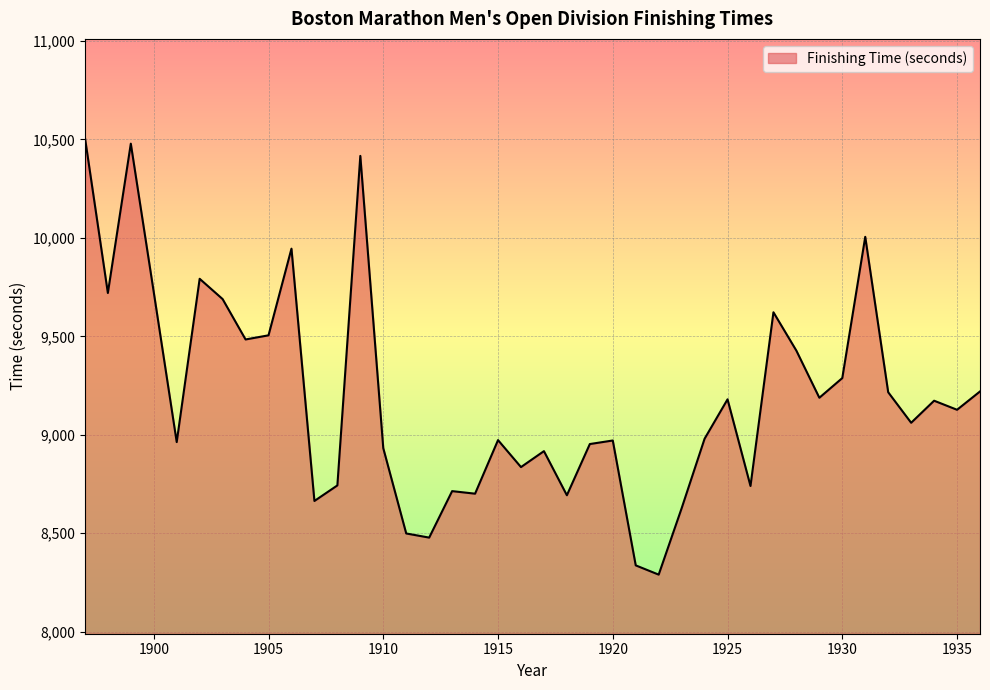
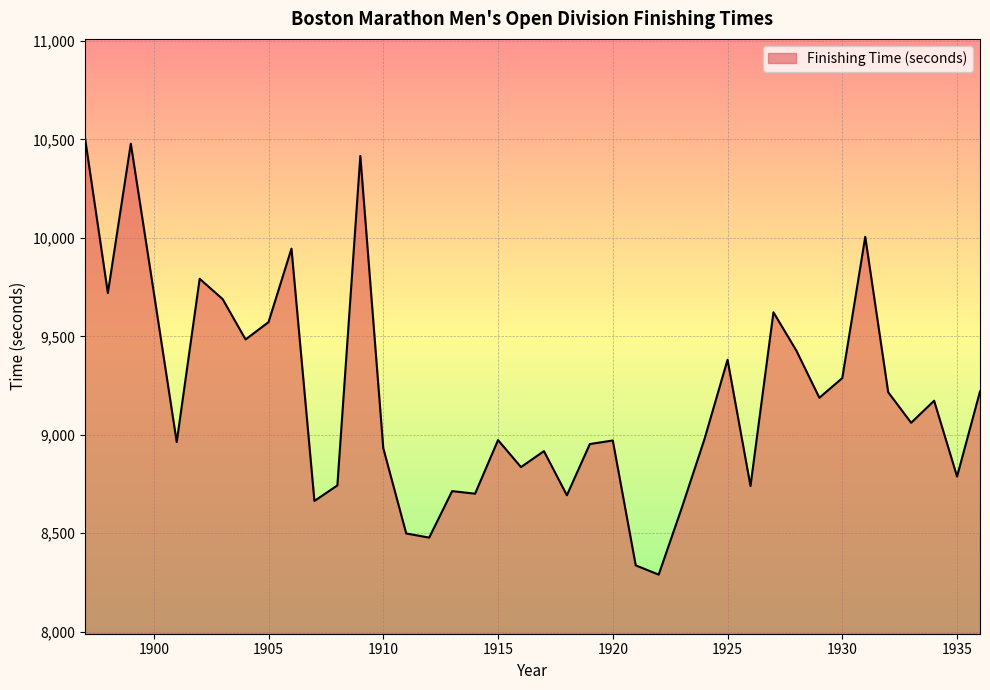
1905: 9,510 -> 9,570
1925: 9,180 -> 9,380
1935: 9,130 -> 8,790
